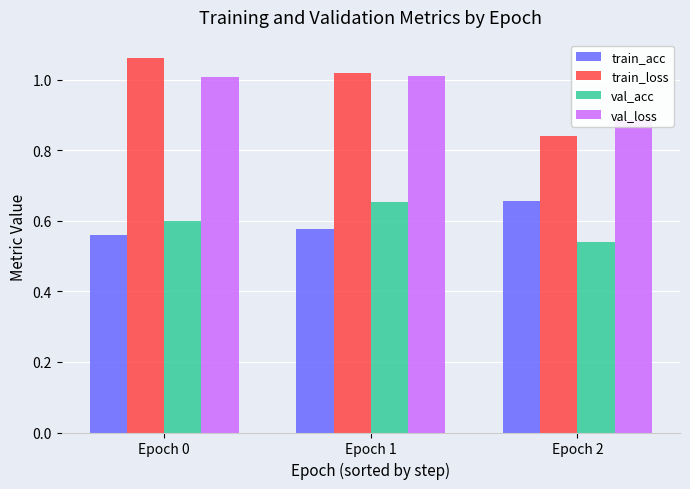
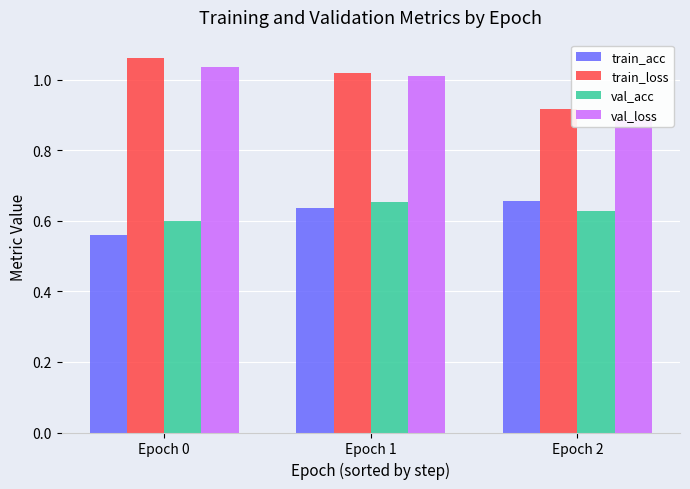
val_loss, Epoch 0: 1.01 -> 1.03
train_acc, Epoch 1: 0.58 -> 0.64
train_loss, Epoch 2: 0.84 -> 0.92
val_acc, Epoch 2: 0.54 -> 0.63
